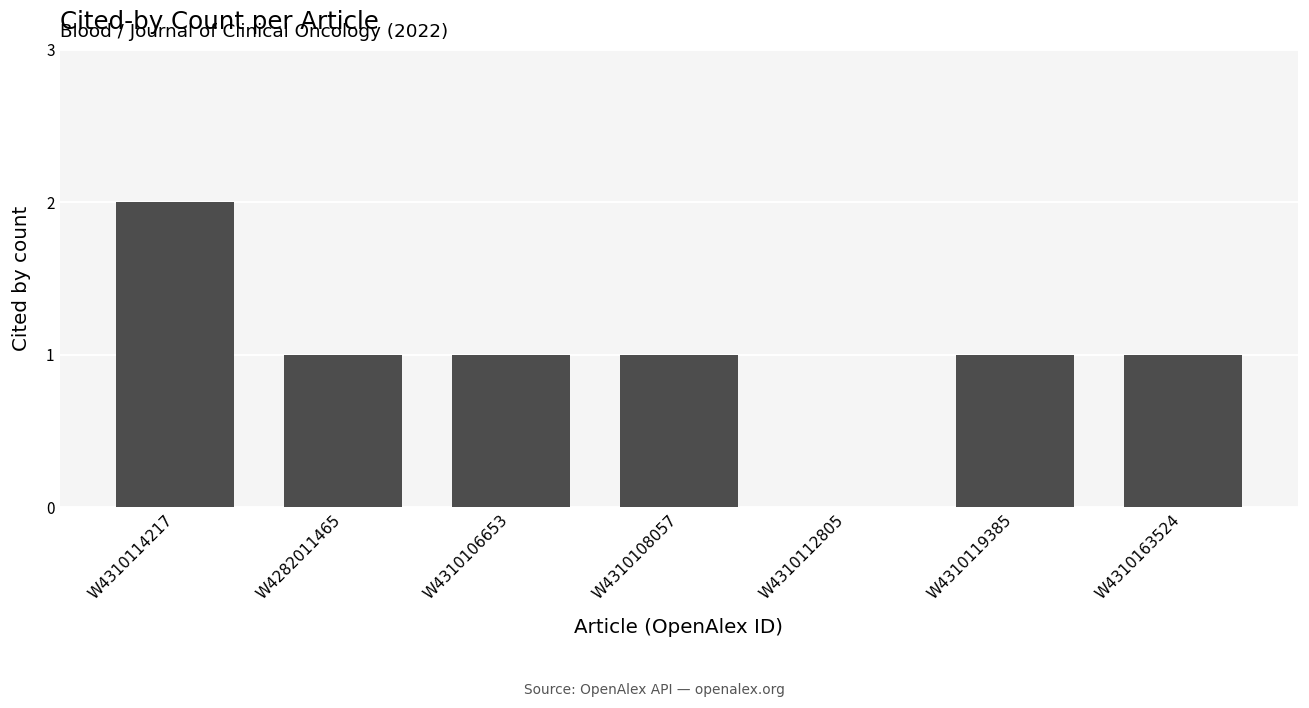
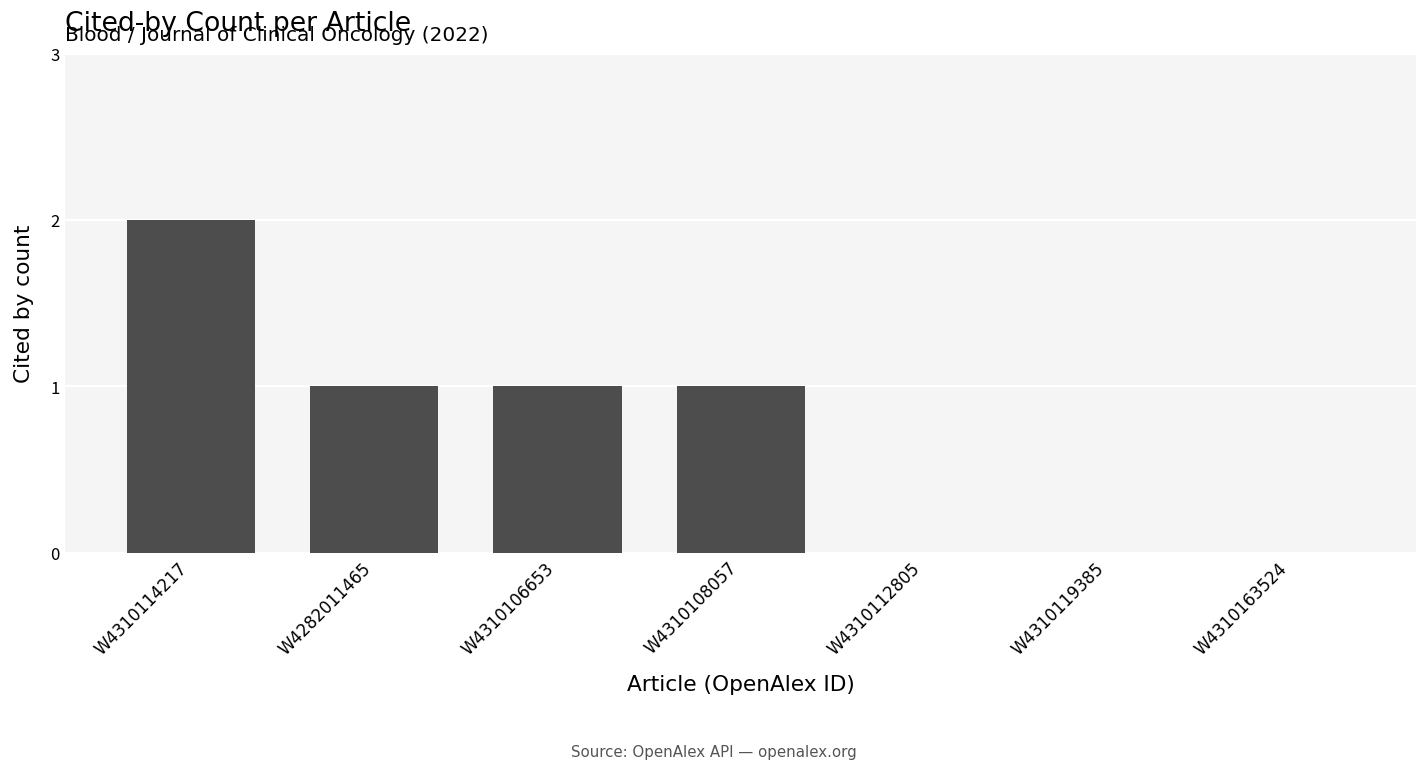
W4310119385: 1 -> 0
W4310163524: 1 -> 0
